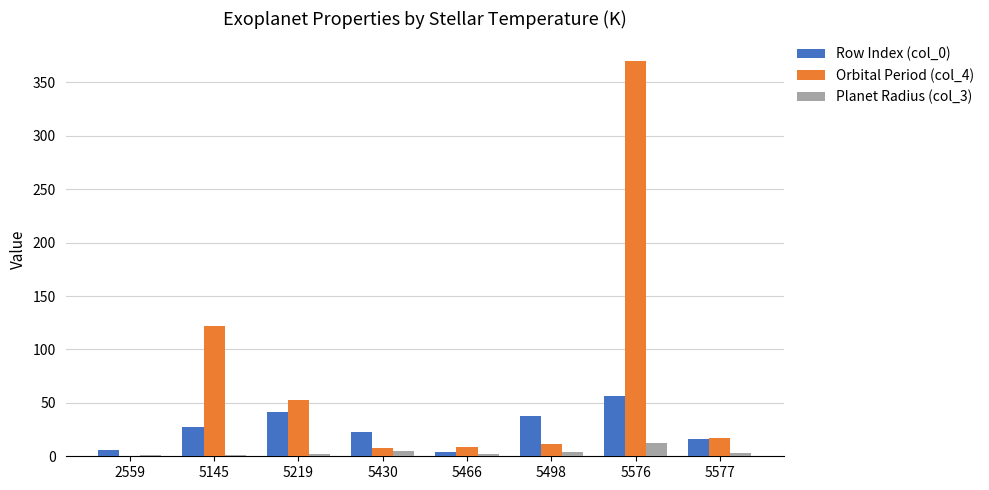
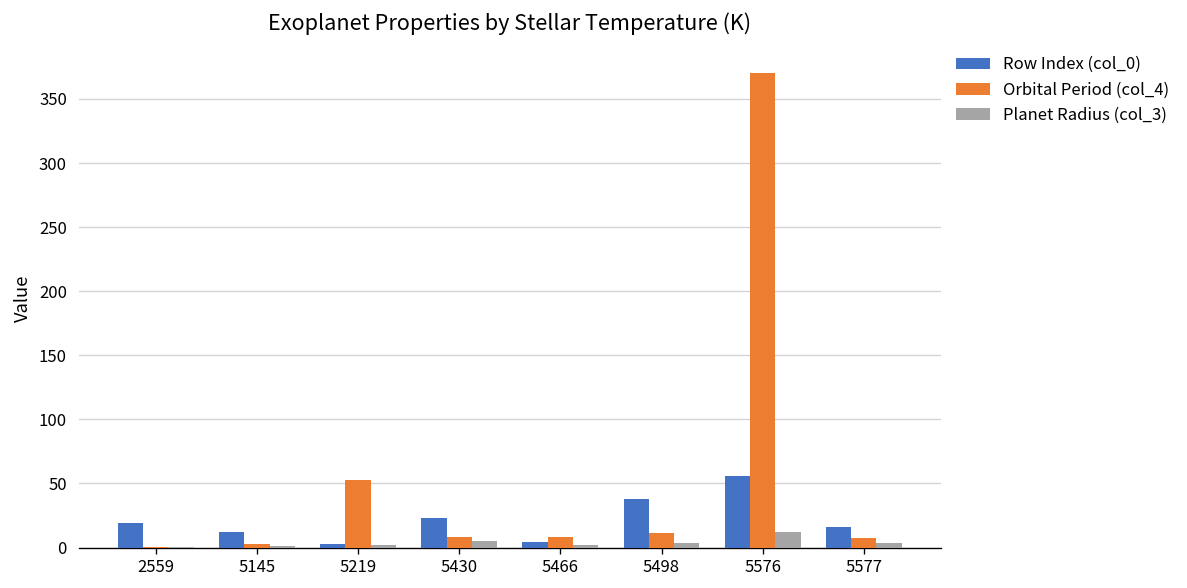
Row Index (col_0), 2559: 6 -> 19
Row Index (col_0), 5145: 27 -> 12
Orbital Period (col_4), 5145: 122 -> 2
Row Index (col_0), 5219: 41 -> 3
Orbital Period (col_4), 5577: 17 -> 7
